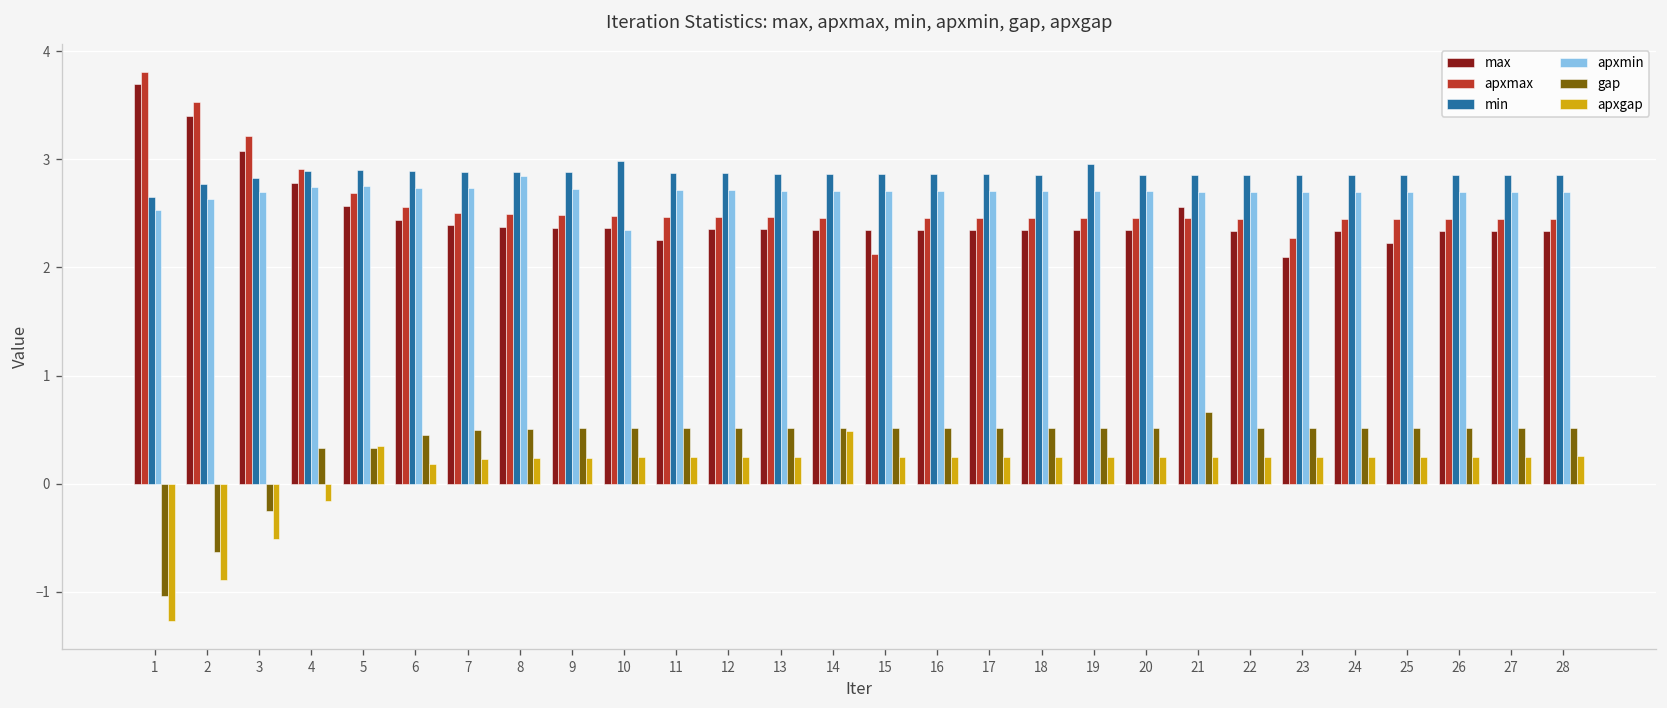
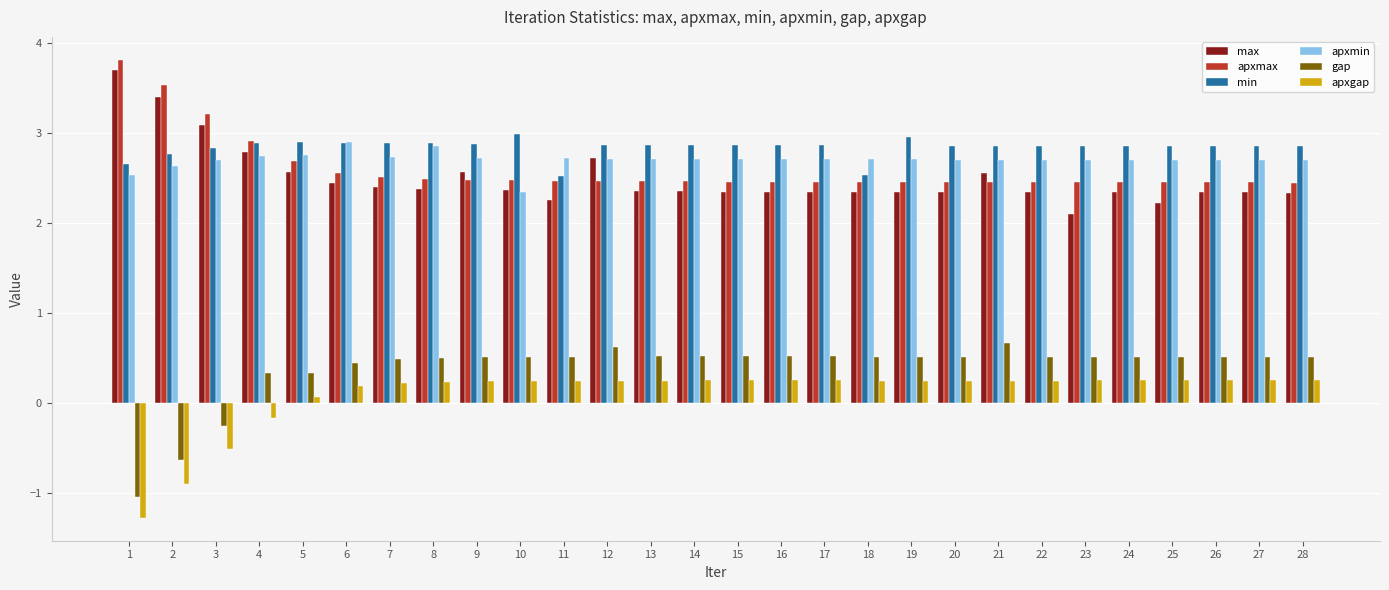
apxgap, 5: 0.4 -> 0.1
apxmin, 6: 2.7 -> 2.9
max, 9: 2.4 -> 2.6
min, 11: 2.9 -> 2.5
max, 12: 2.4 -> 2.7
gap, 12: 0.5 -> 0.6
apxgap, 14: 0.5 -> 0.2
apxmax, 15: 2.1 -> 2.5
min, 18: 2.9 -> 2.5
apxmax, 23: 2.3 -> 2.5
